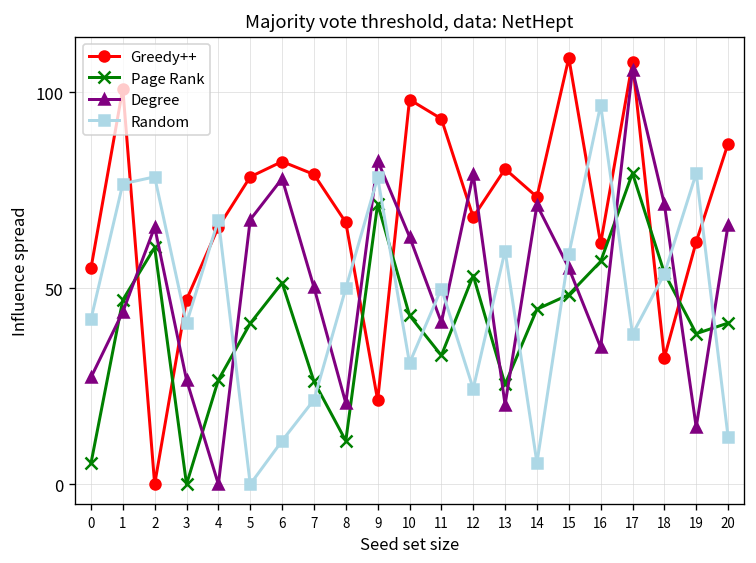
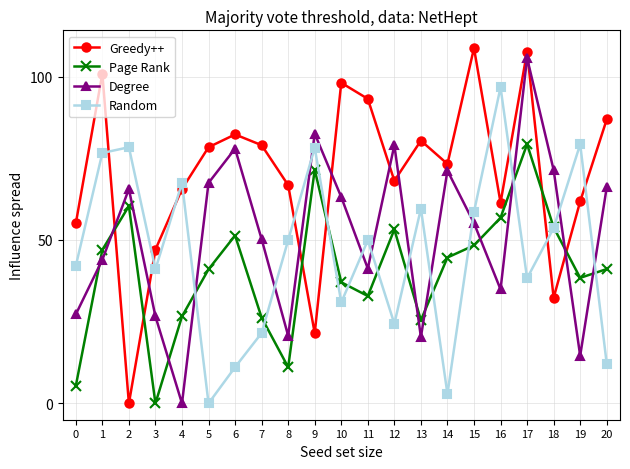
Page Rank, 10: 43 -> 37
Random, 14: 5 -> 3
